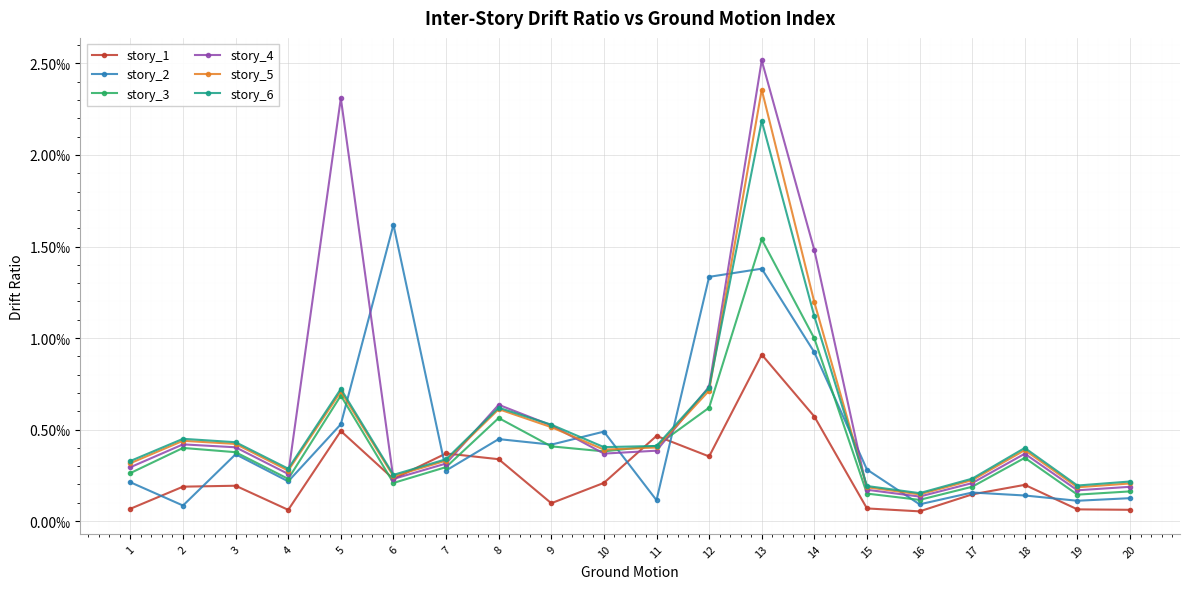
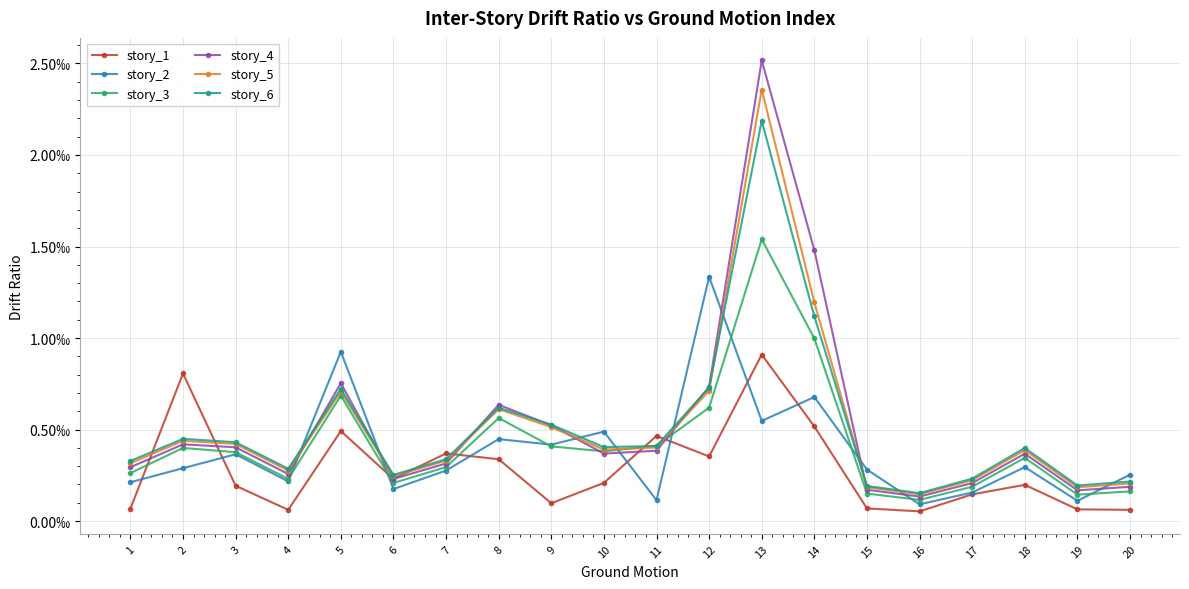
story_1, 2: 0.19‰ -> 0.81‰
story_2, 2: 0.08‰ -> 0.29‰
story_2, 5: 0.53‰ -> 0.92‰
story_4, 5: 2.31‰ -> 0.75‰
story_2, 6: 1.62‰ -> 0.17‰
story_2, 13: 1.38‰ -> 0.55‰
story_1, 14: 0.57‰ -> 0.52‰
story_2, 14: 0.92‰ -> 0.68‰
story_2, 18: 0.14‰ -> 0.29‰
story_2, 20: 0.13‰ -> 0.25‰
